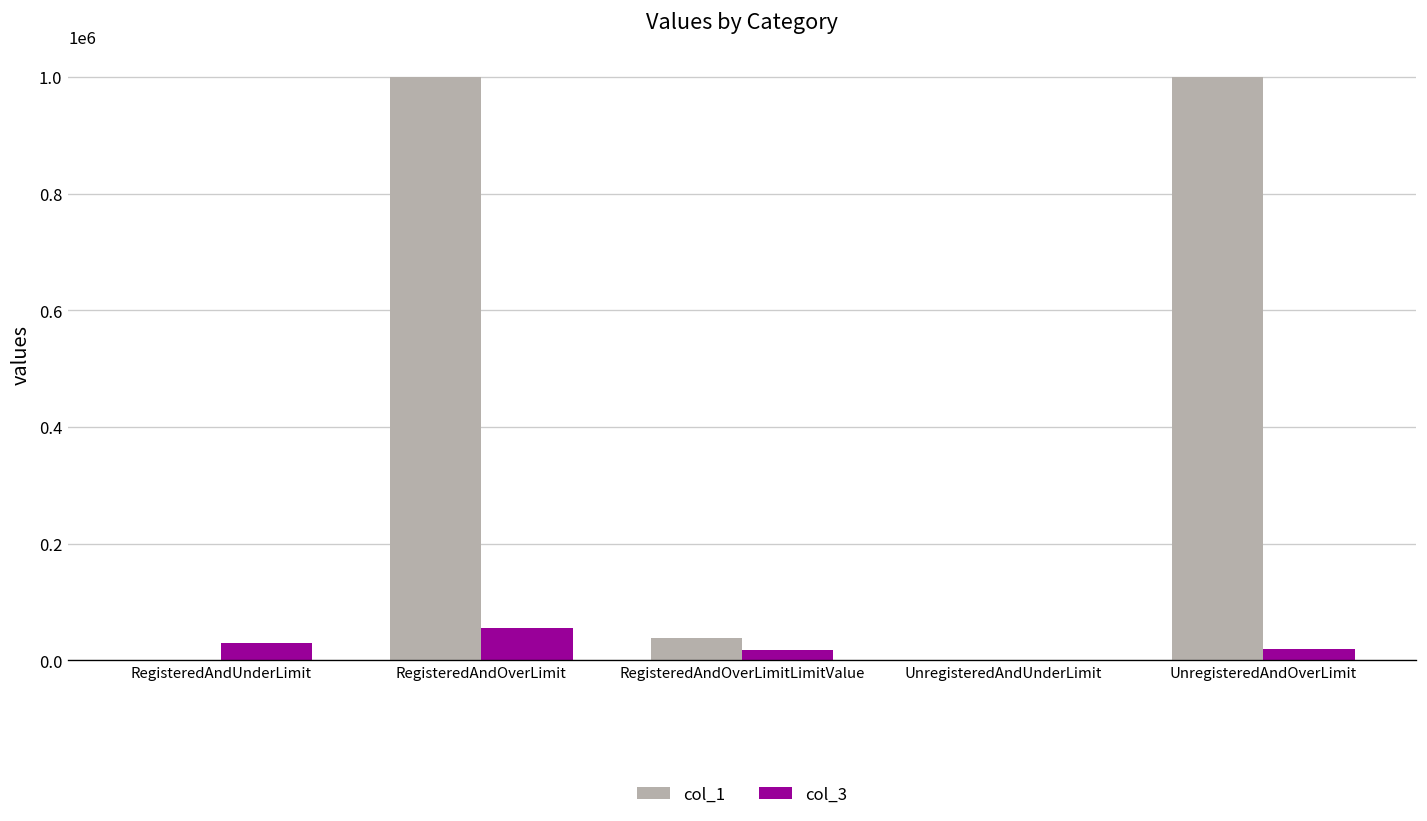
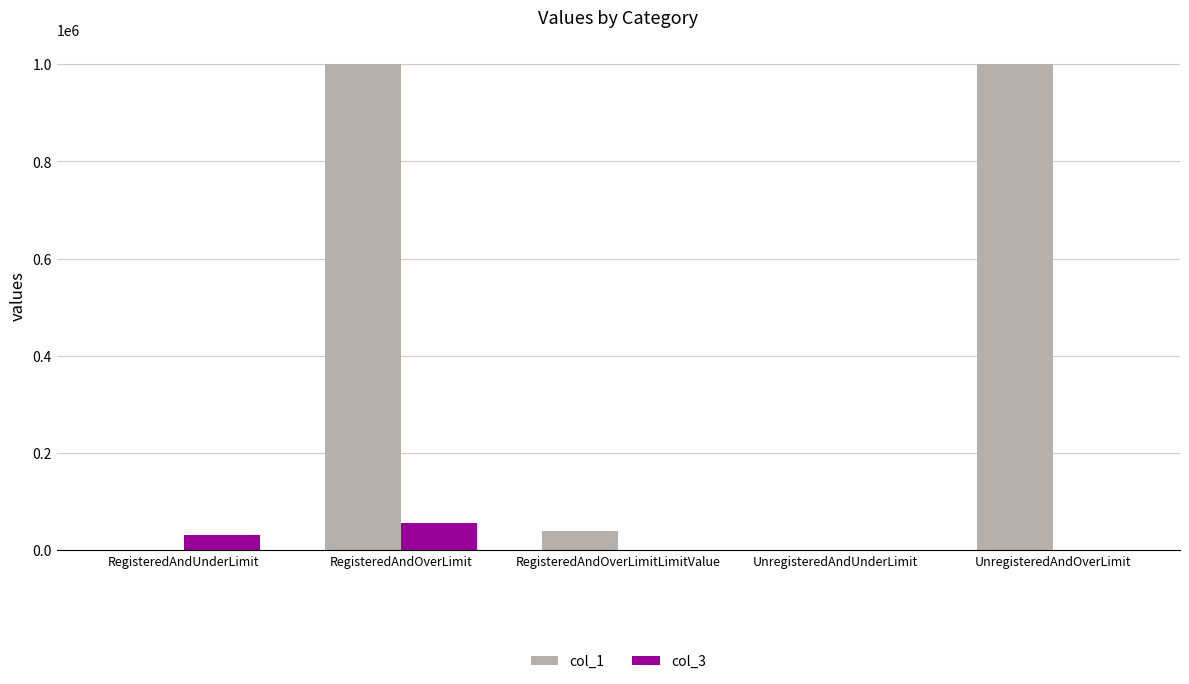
col_3, RegisteredAndOverLimitLimitValue: 20000 -> 0
col_3, UnregisteredAndOverLimit: 20000 -> 0
